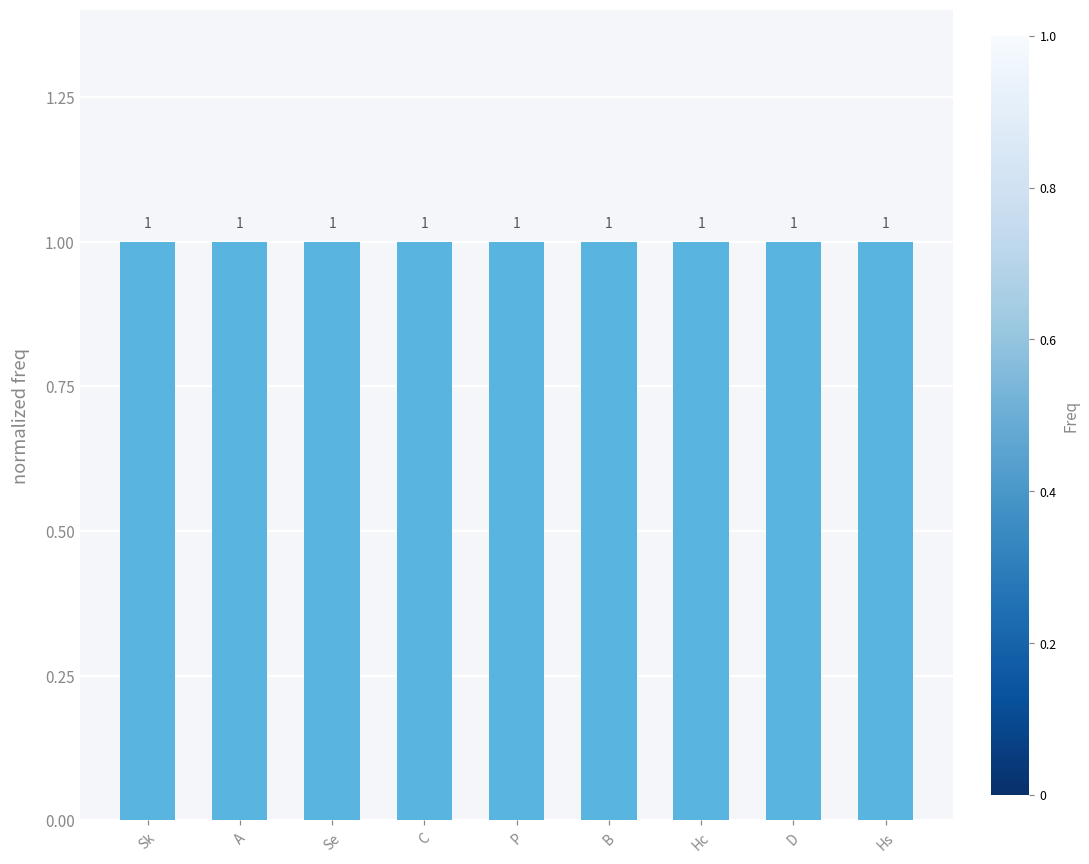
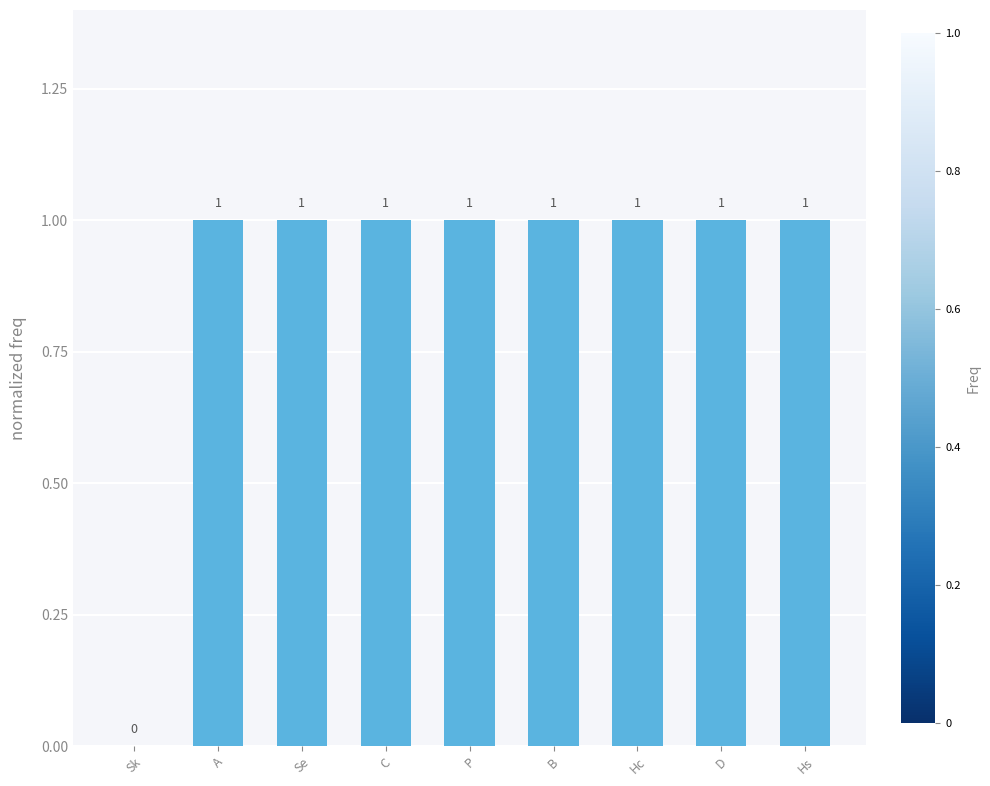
Sk: 1 -> 0
